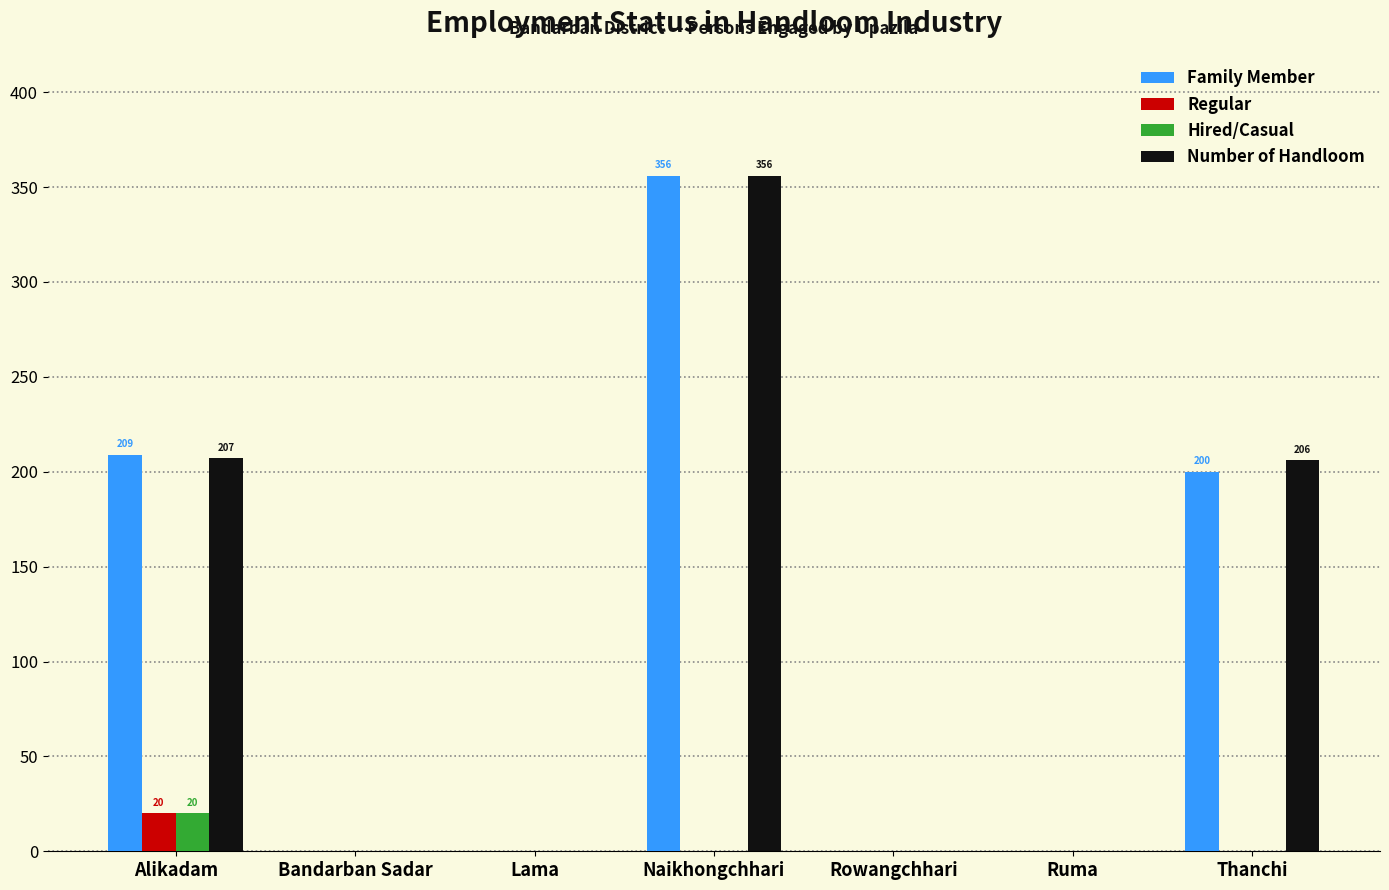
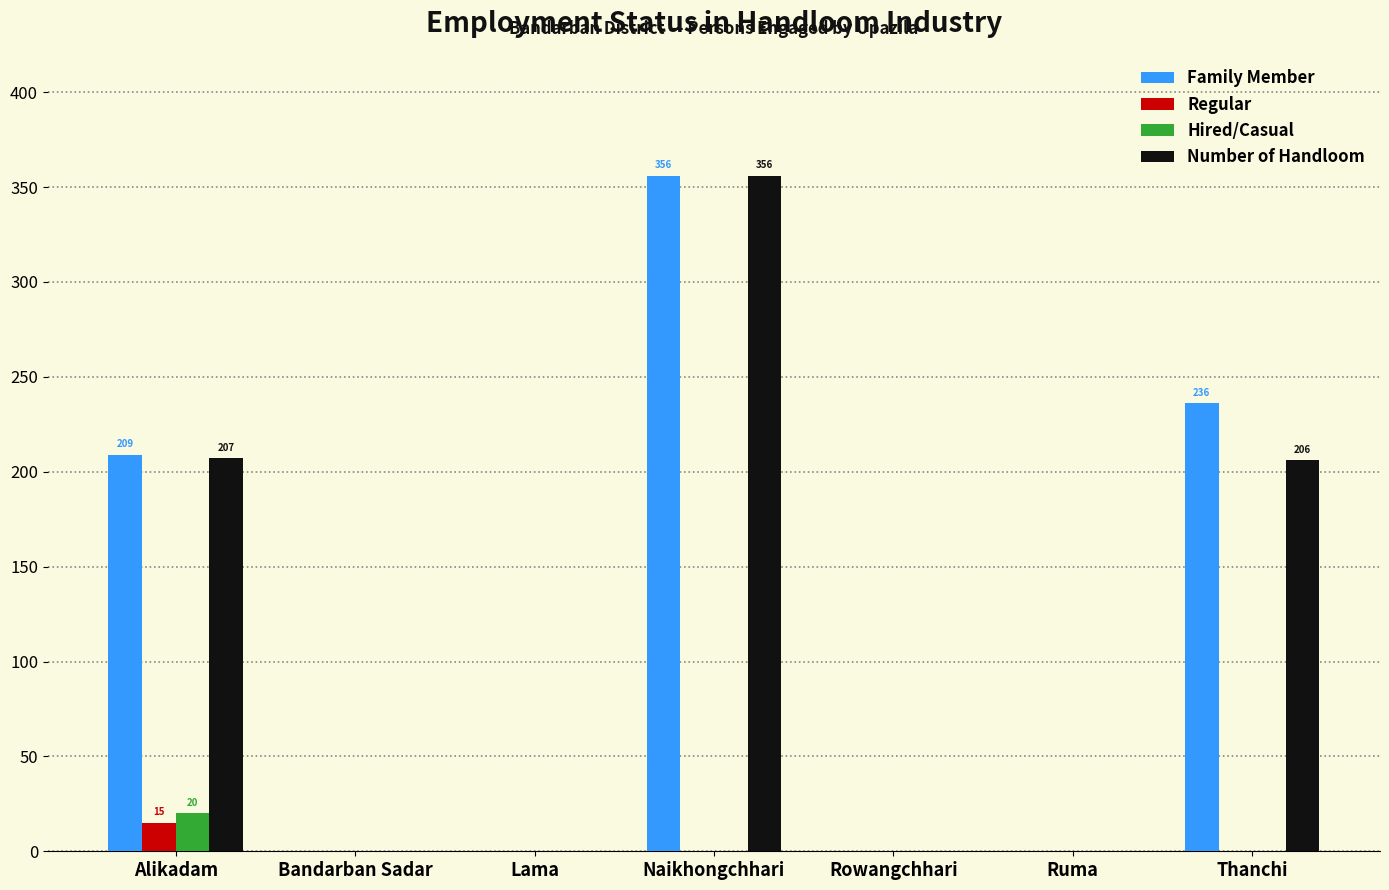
Regular, Alikadam: 20 -> 15
Family Member, Thanchi: 200 -> 236
